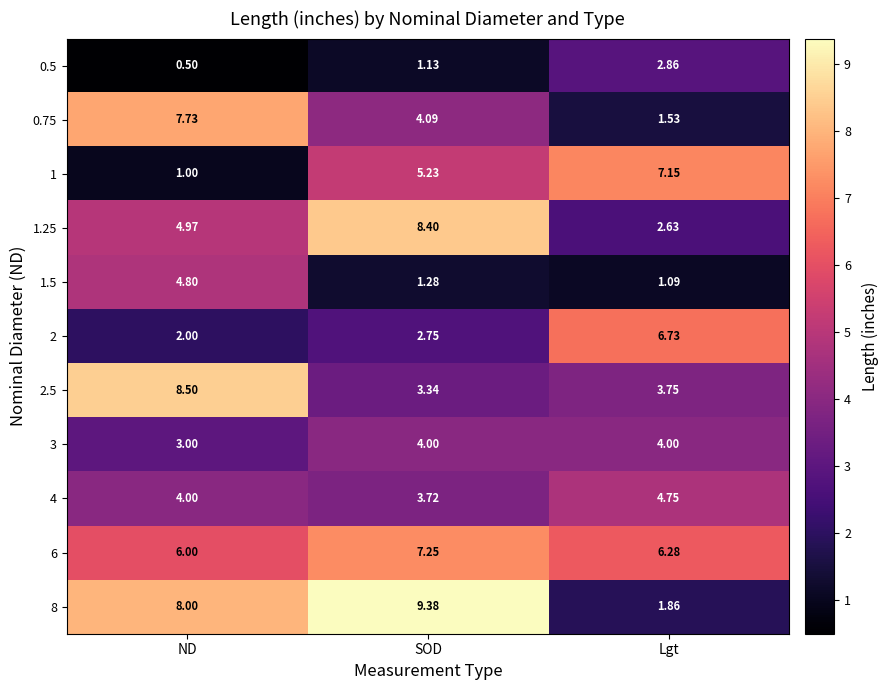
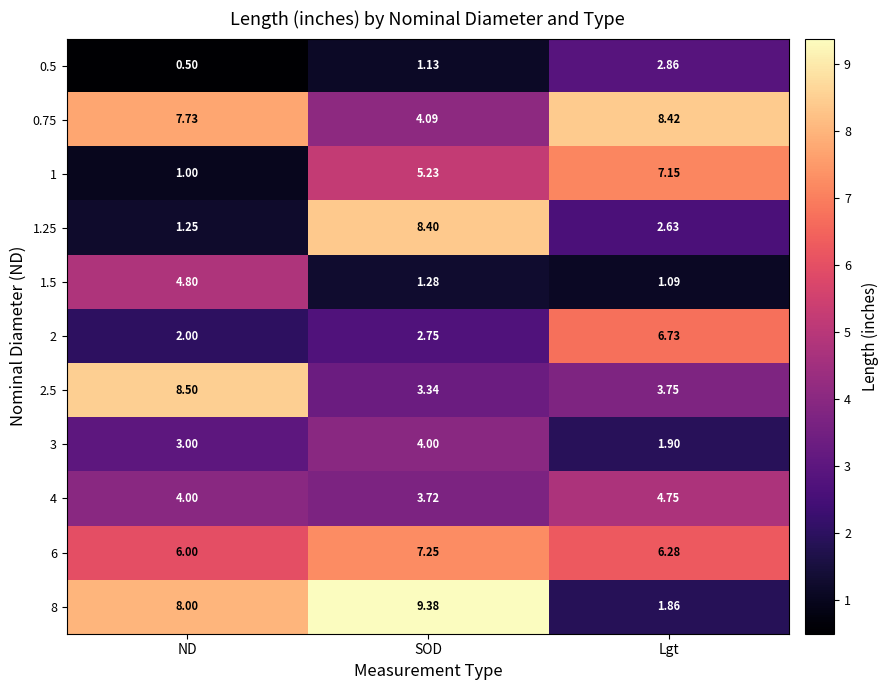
0.75, Lgt: 1.53 -> 8.42
1.25, ND: 4.97 -> 1.25
3, Lgt: 4.00 -> 1.90
